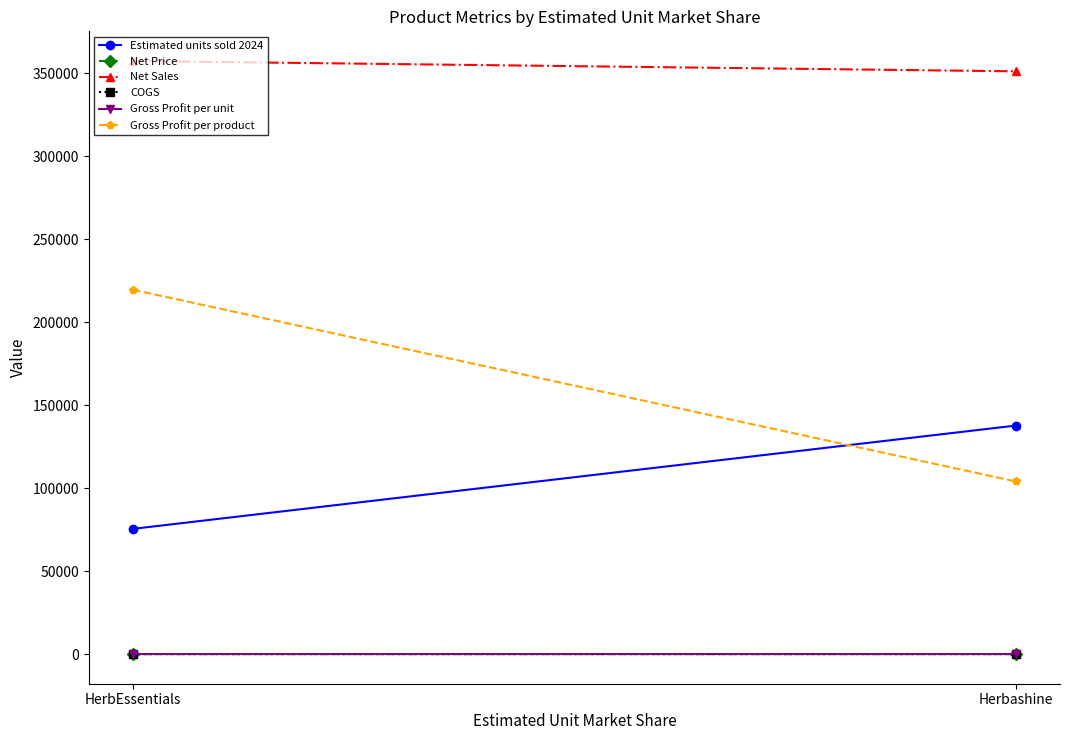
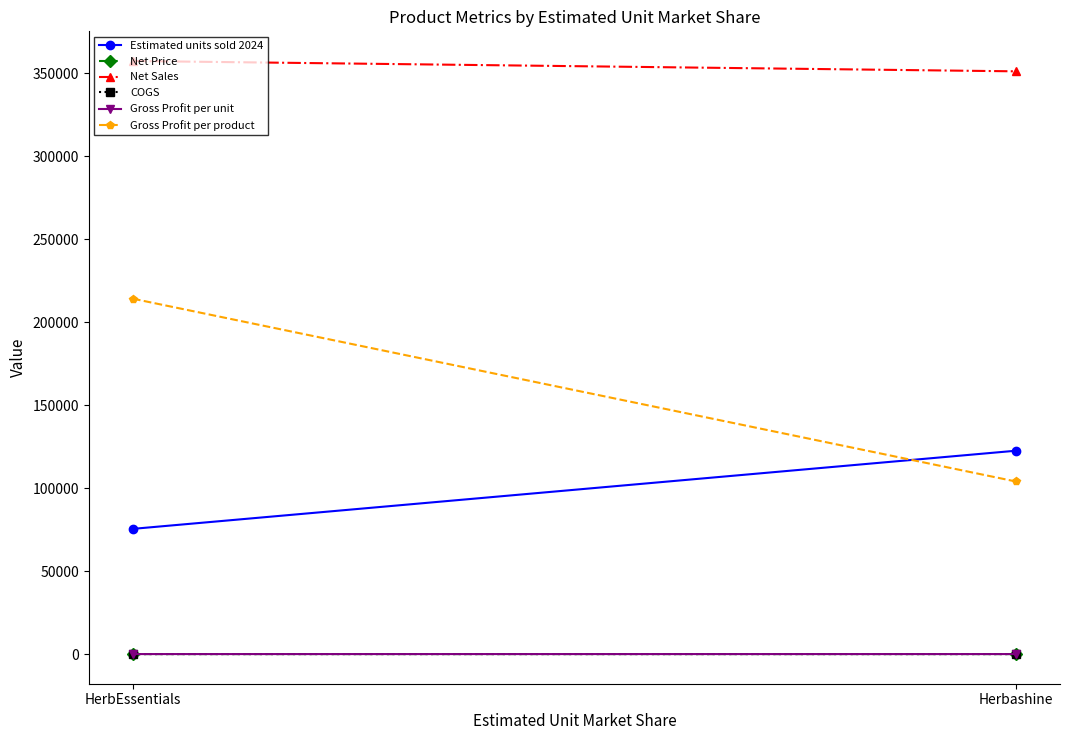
Gross Profit per product, HerbEssentials: 219000 -> 214000
Estimated units sold 2024, Herbashine: 138000 -> 123000
